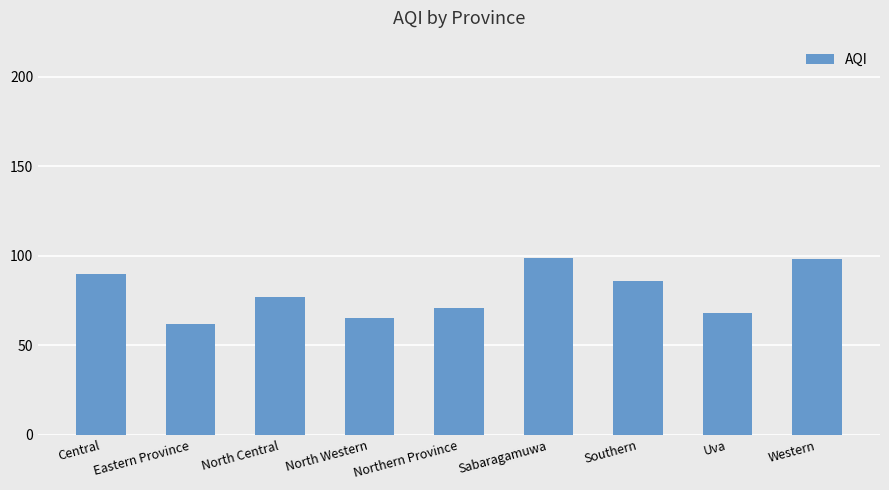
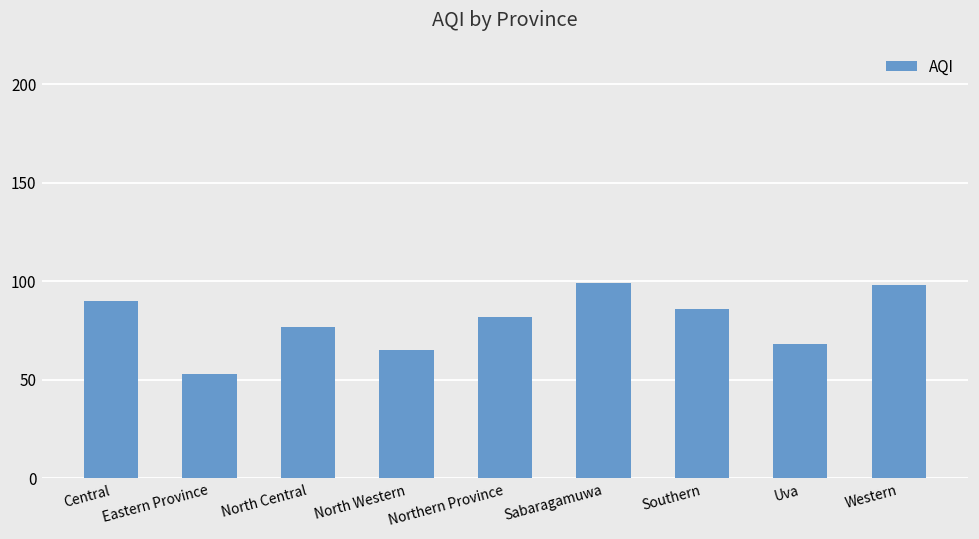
Eastern Province: 62 -> 53
Northern Province: 71 -> 82
